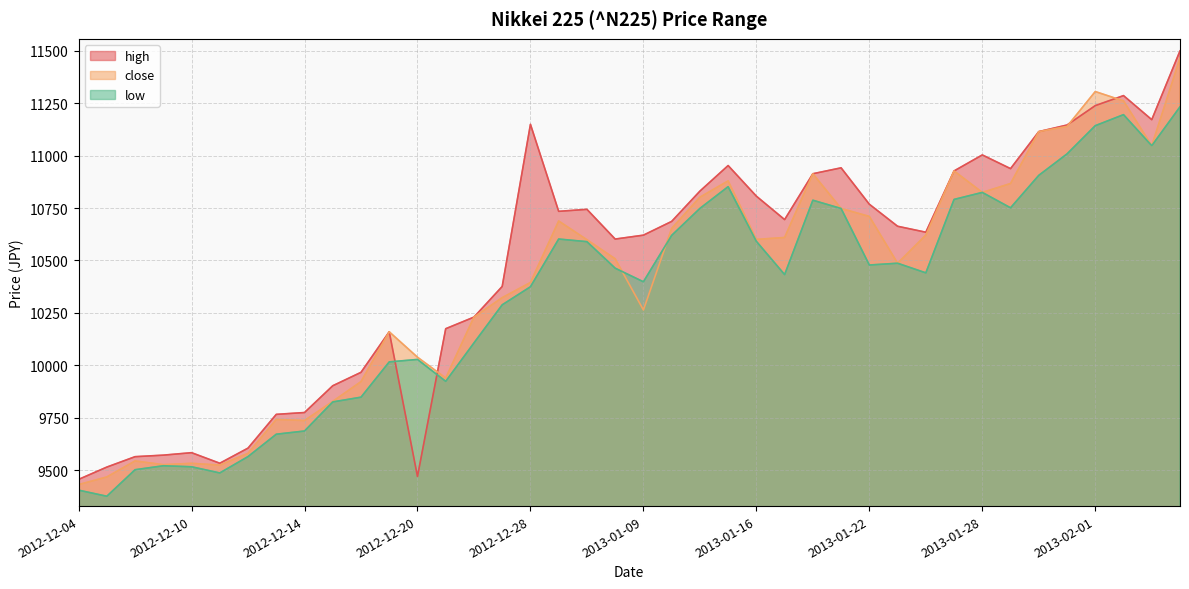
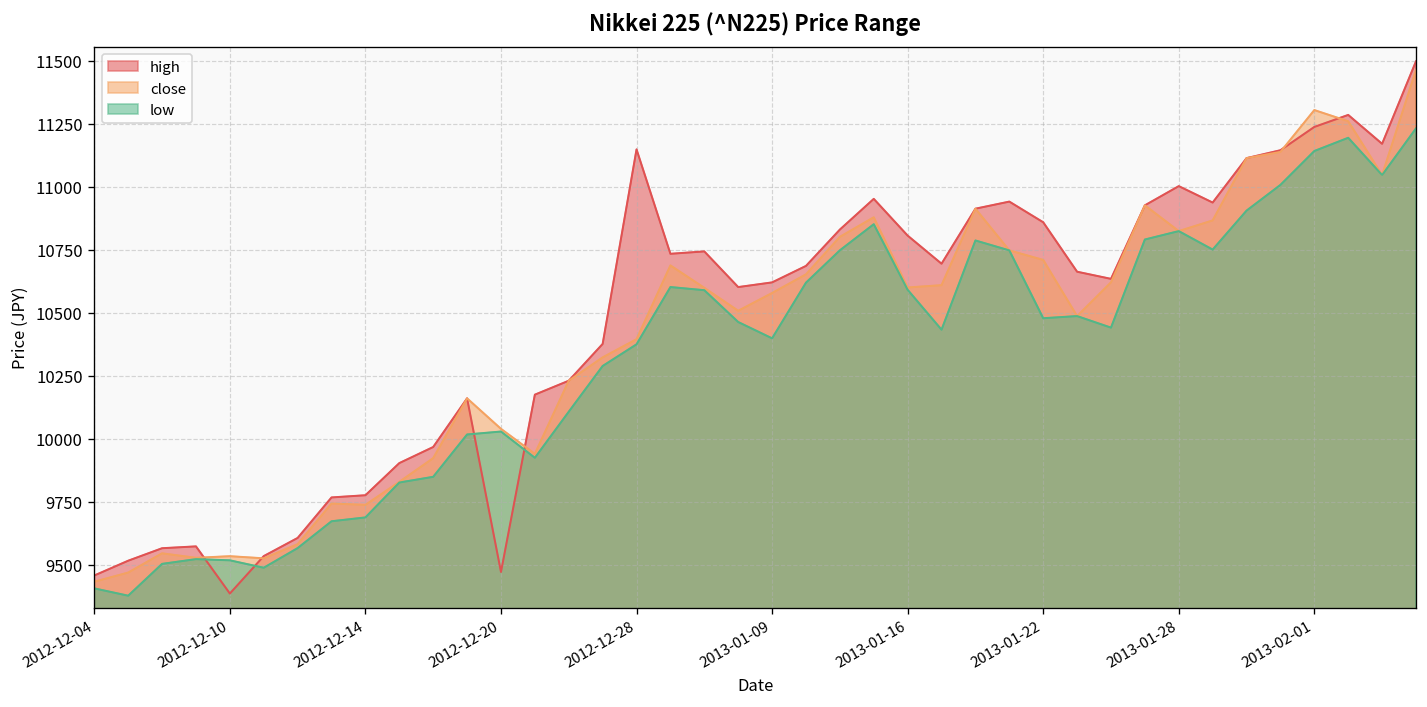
high, 2012-12-10: 9580 -> 9390
close, 2013-01-09: 10260 -> 10580
high, 2013-01-22: 10770 -> 10860
